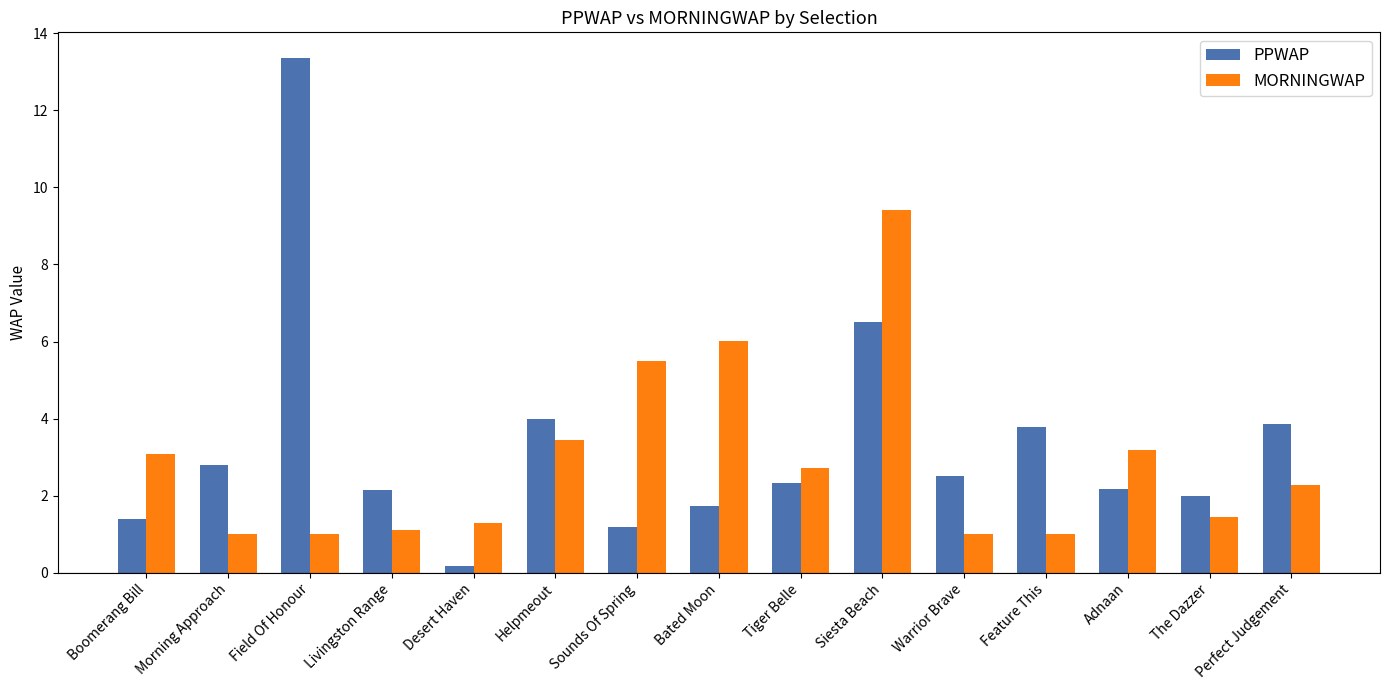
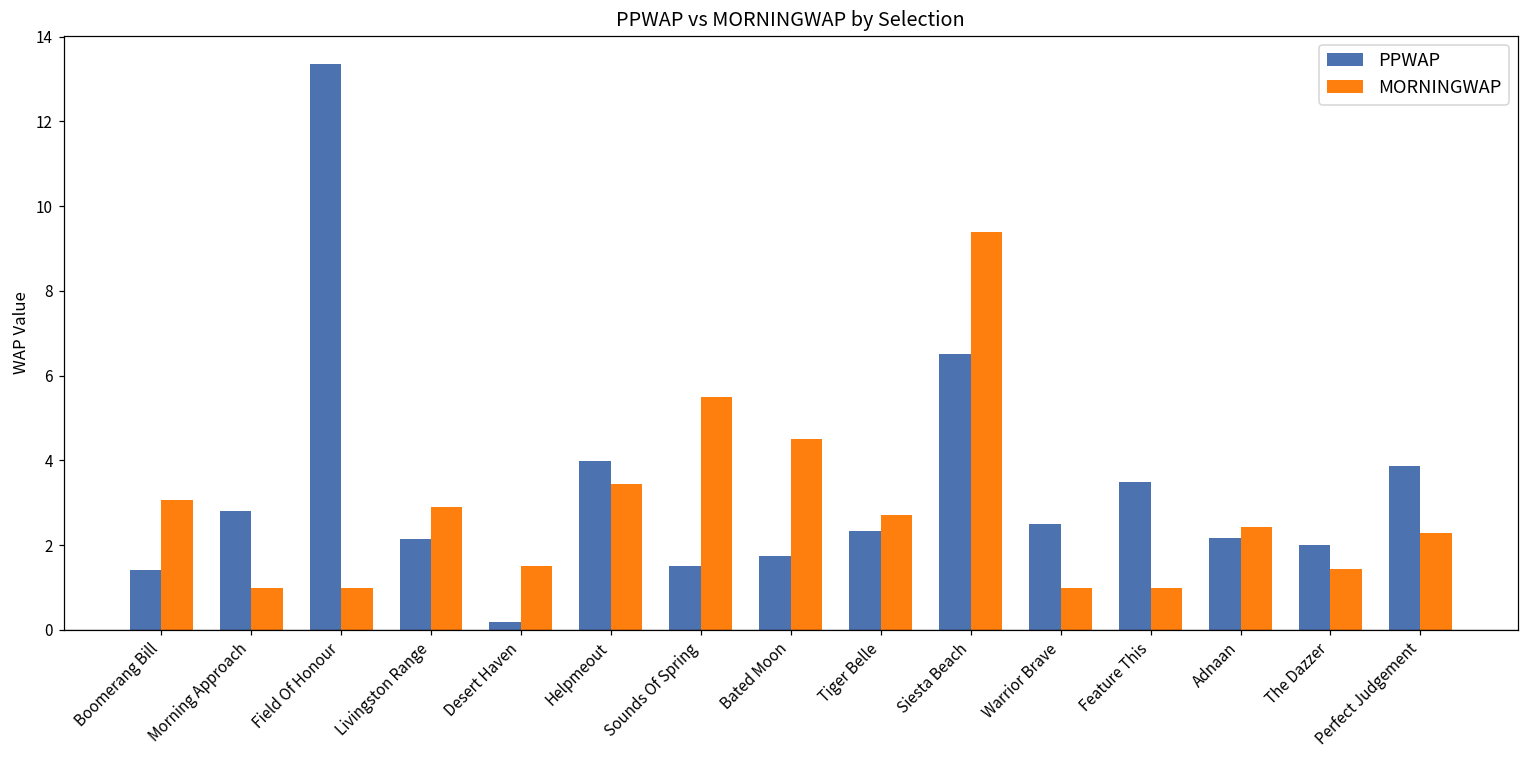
MORNINGWAP, Livingston Range: 1.1 -> 2.9
MORNINGWAP, Desert Haven: 1.3 -> 1.5
PPWAP, Sounds Of Spring: 1.2 -> 1.5
MORNINGWAP, Bated Moon: 6.0 -> 4.5
PPWAP, Feature This: 3.8 -> 3.5
MORNINGWAP, Adnaan: 3.2 -> 2.4
